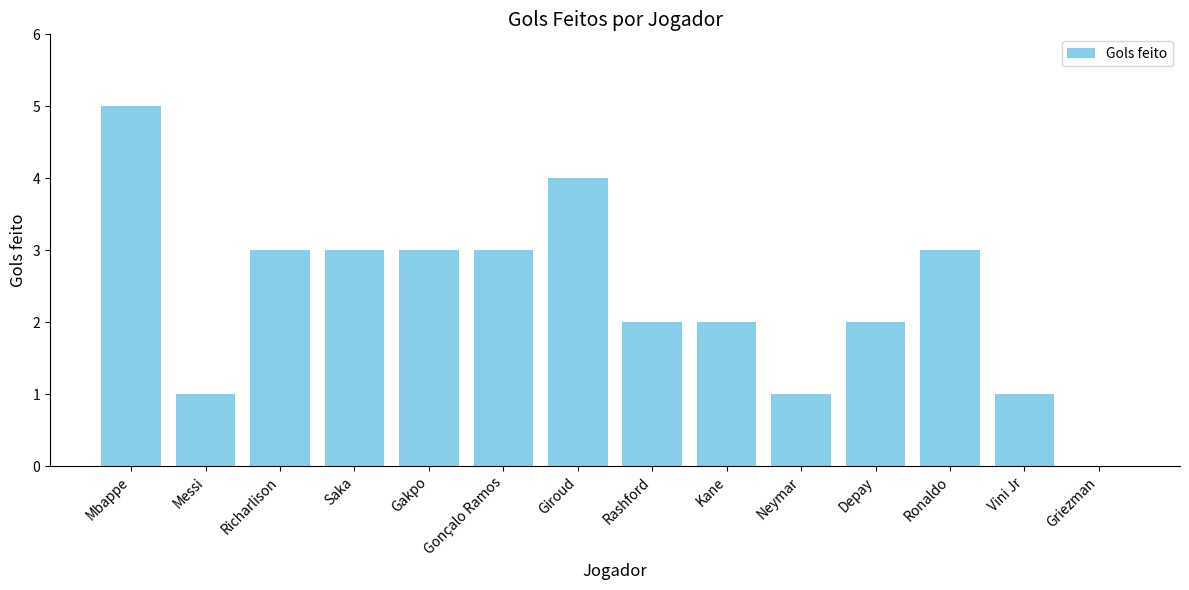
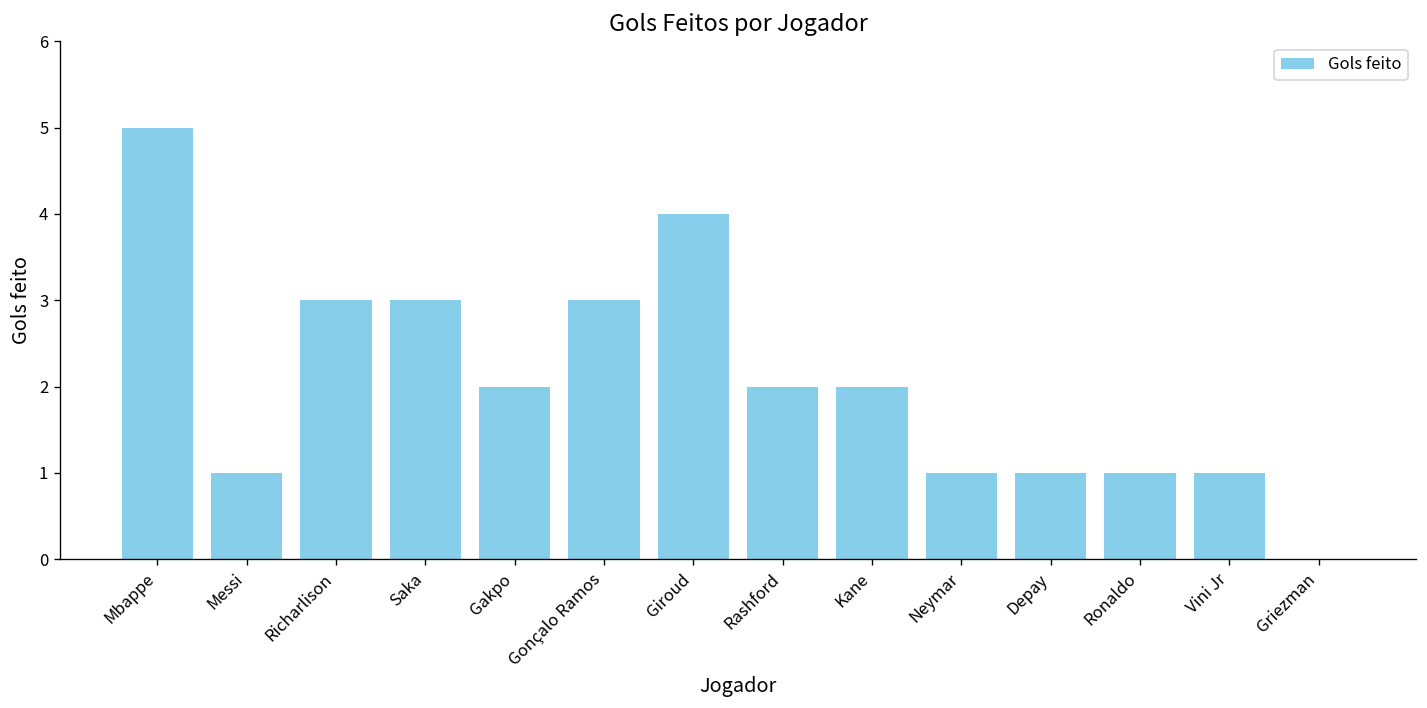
Gakpo: 3 -> 2
Depay: 2 -> 1
Ronaldo: 3 -> 1
